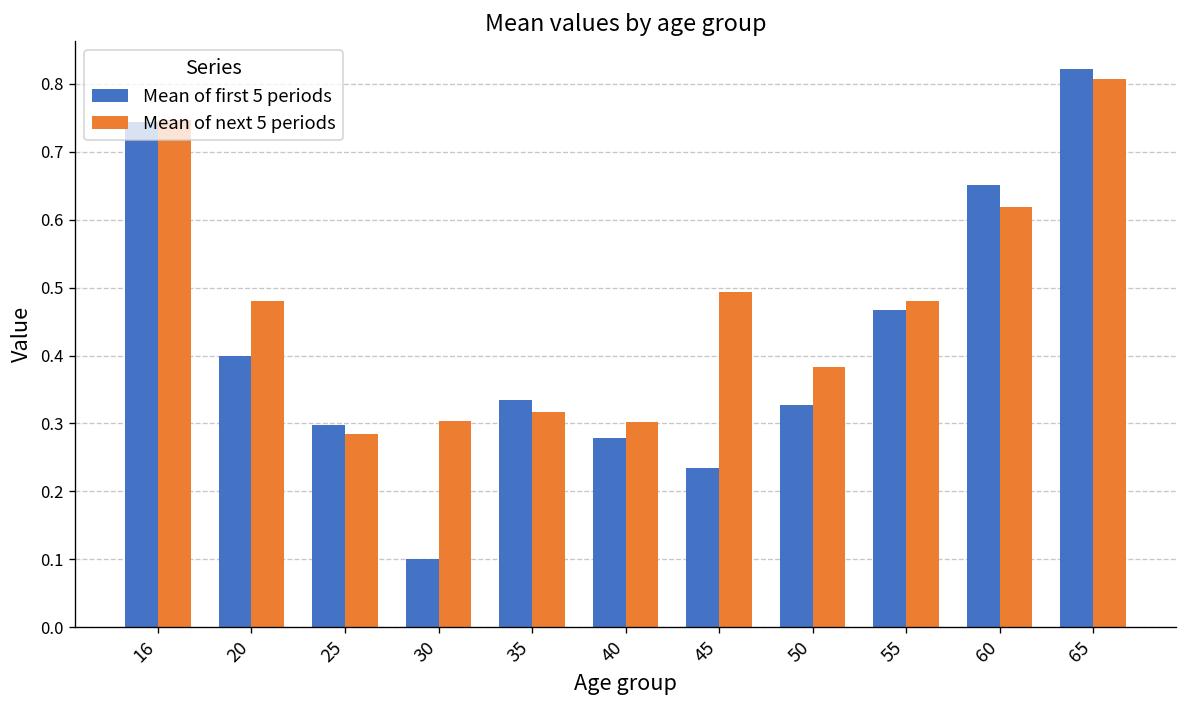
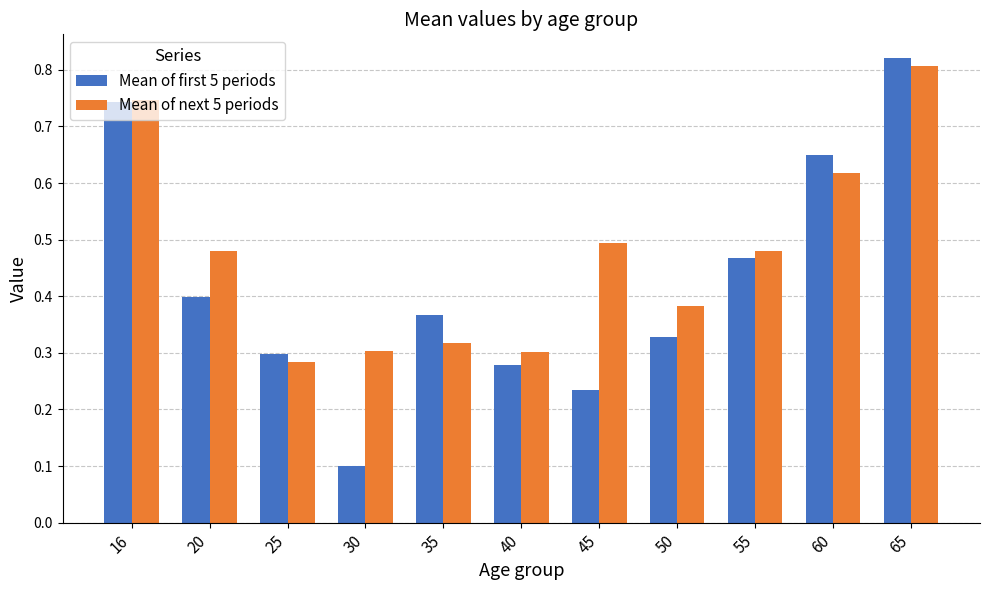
Mean of first 5 periods, 35: 0.33 -> 0.37
